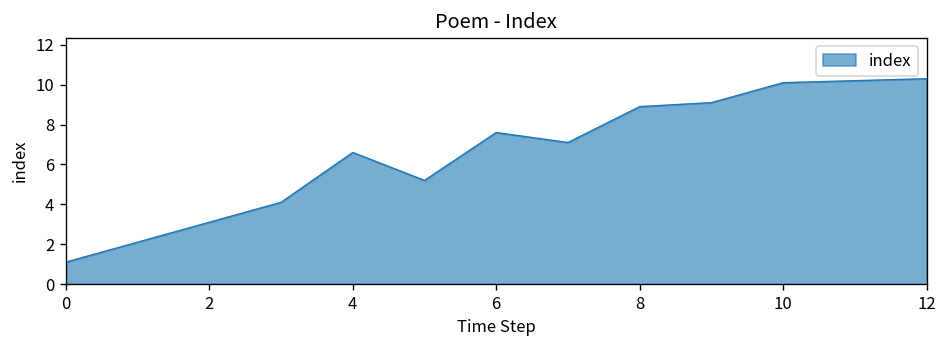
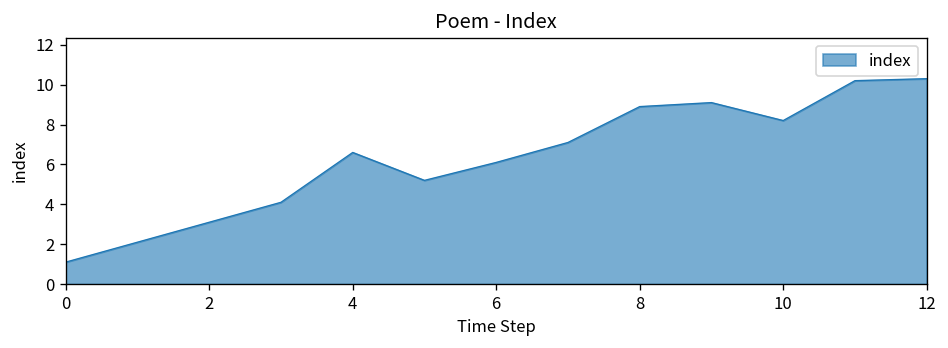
6: 7.6 -> 6.1
10: 10.1 -> 8.2
